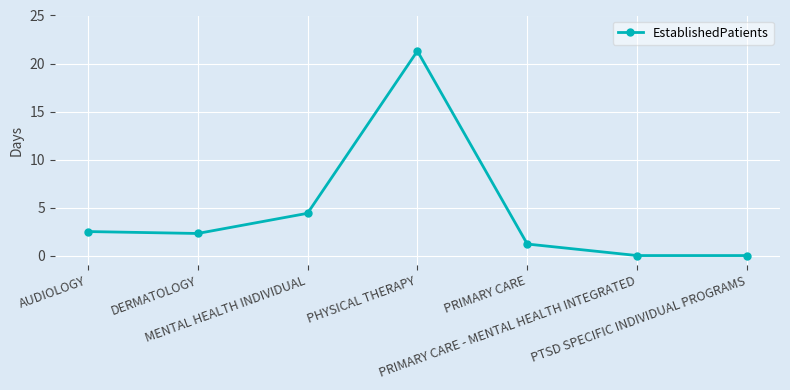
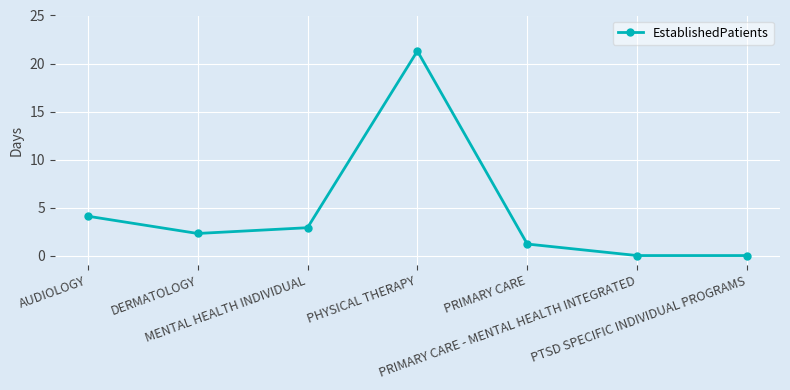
AUDIOLOGY: 3 -> 4
MENTAL HEALTH INDIVIDUAL: 4 -> 3
